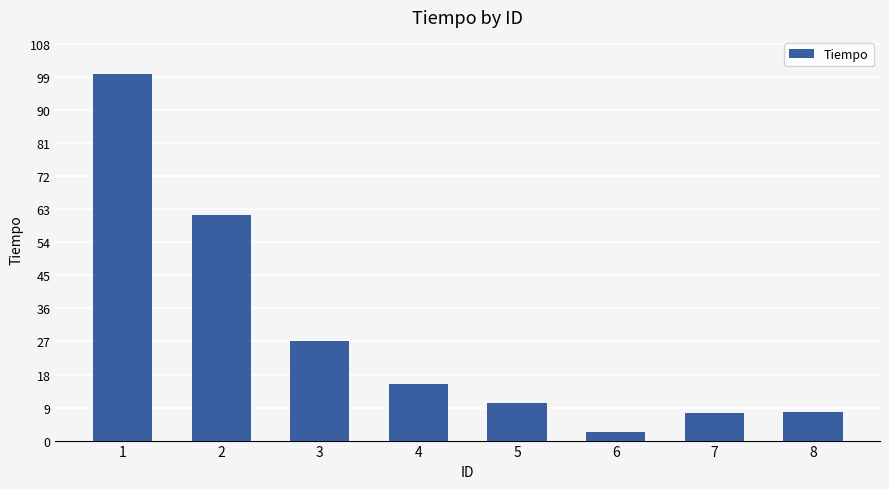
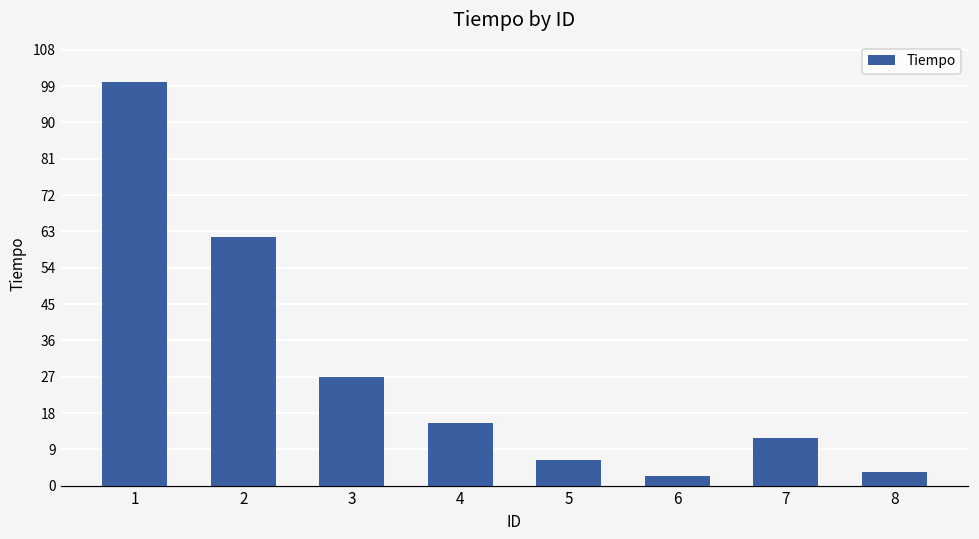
5: 10 -> 6
7: 8 -> 12
8: 8 -> 3
